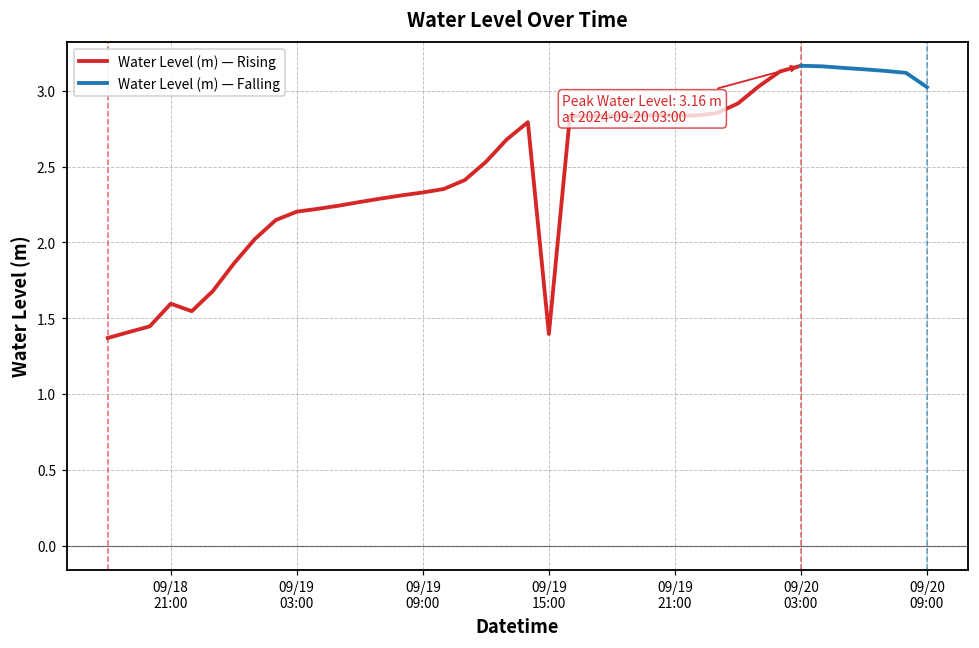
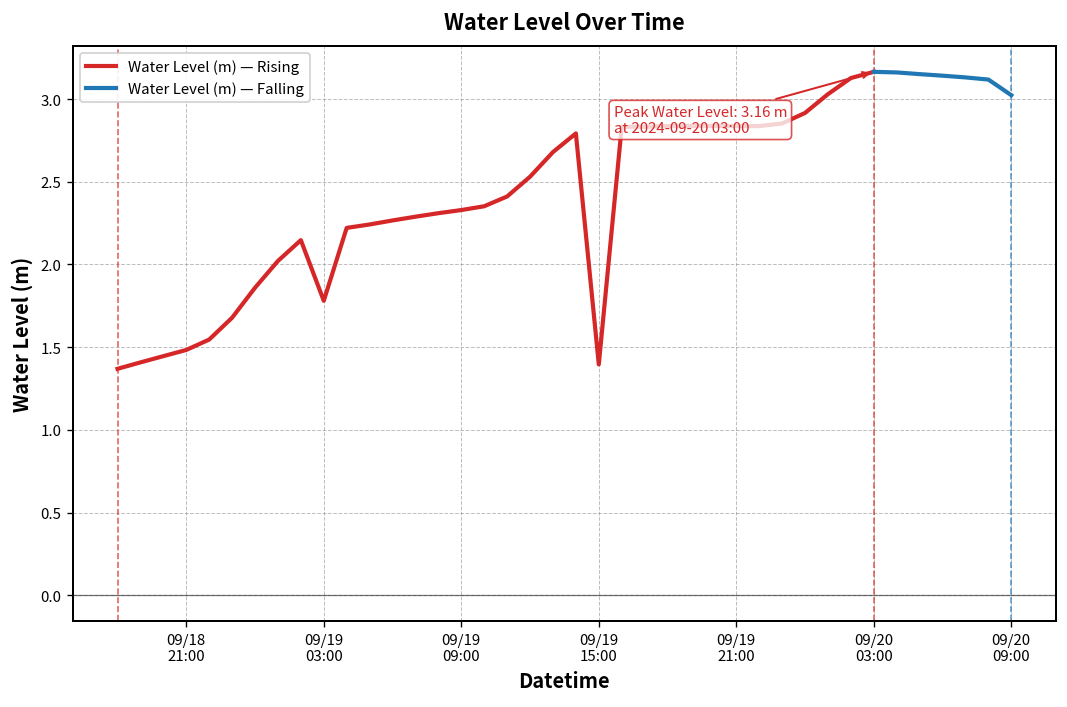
Water Level (m) — Rising, 09/18 21:00: 1.60 -> 1.48
Water Level (m) — Rising, 09/19 03:00: 2.20 -> 1.78
